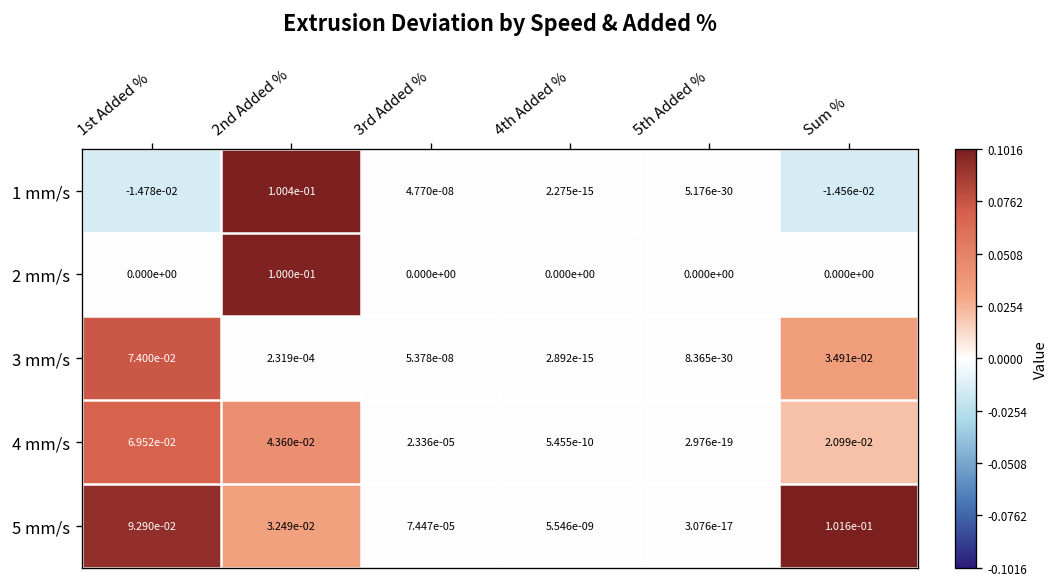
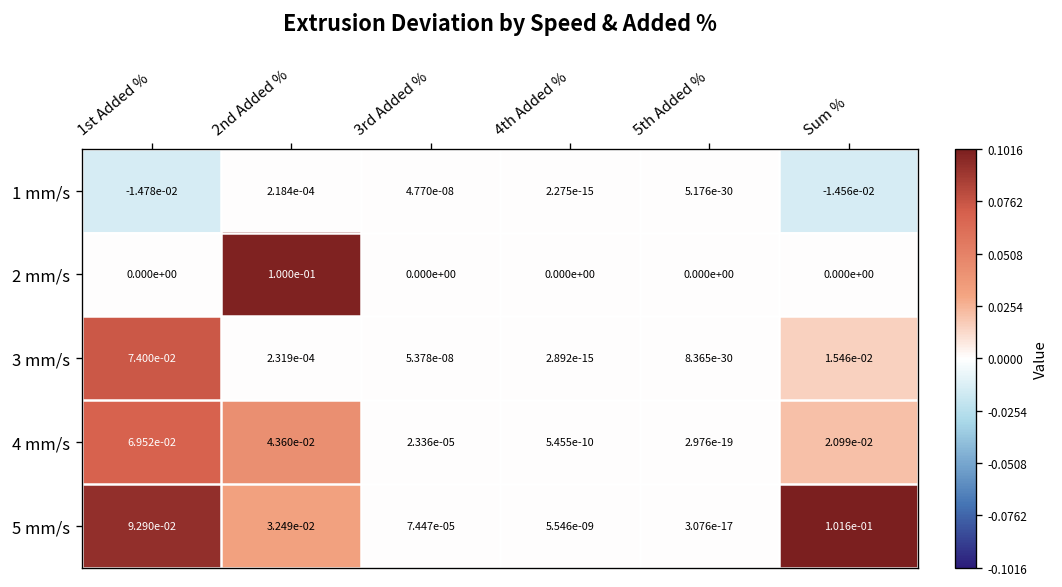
1 mm/s, 2nd Added %: 1.004e-01 -> 2.184e-04
3 mm/s, Sum %: 3.491e-02 -> 1.546e-02
